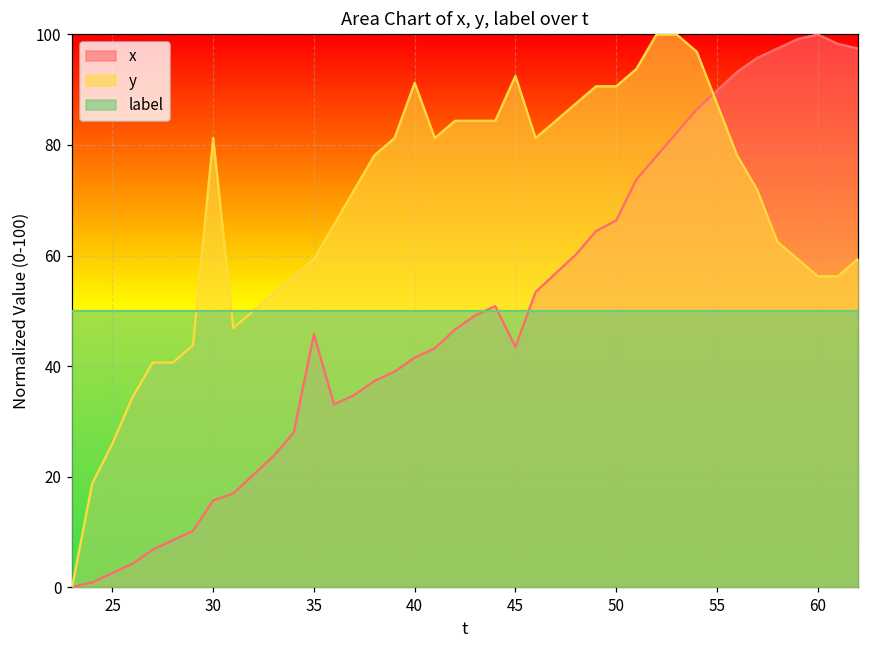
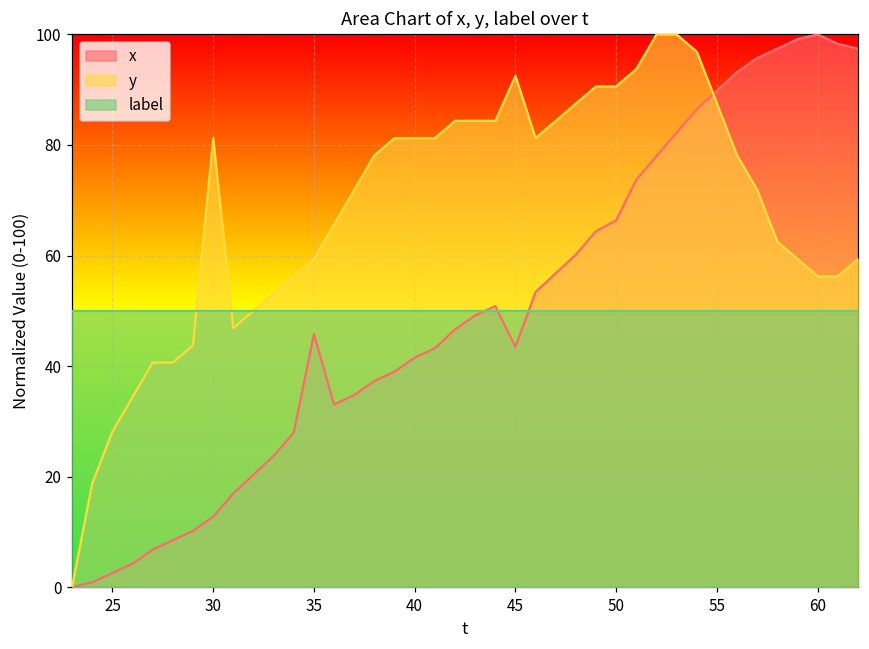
y, 25: 26 -> 28
x, 30: 16 -> 13
y, 40: 91 -> 81
